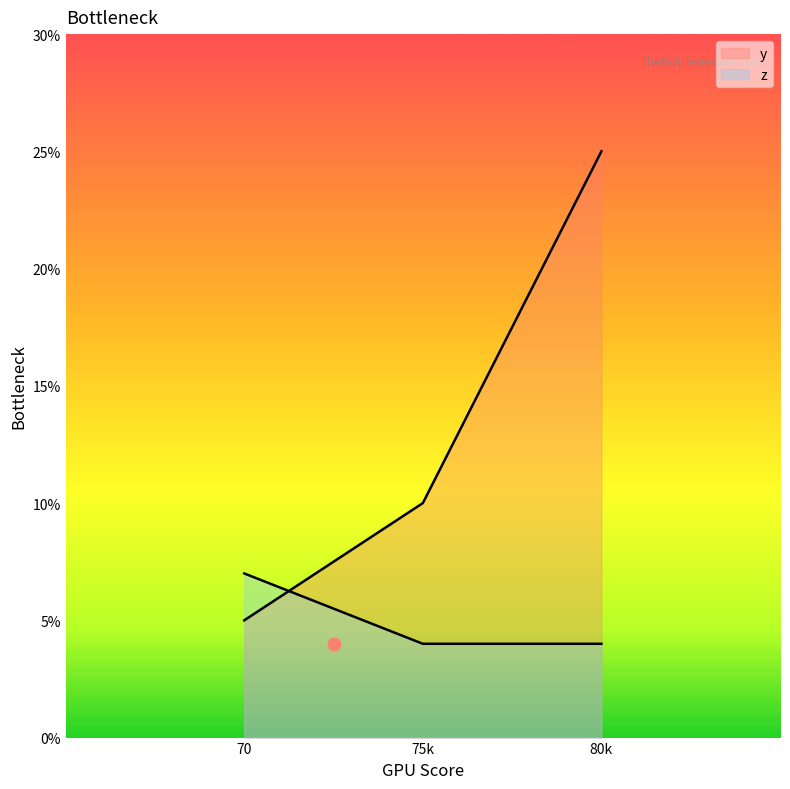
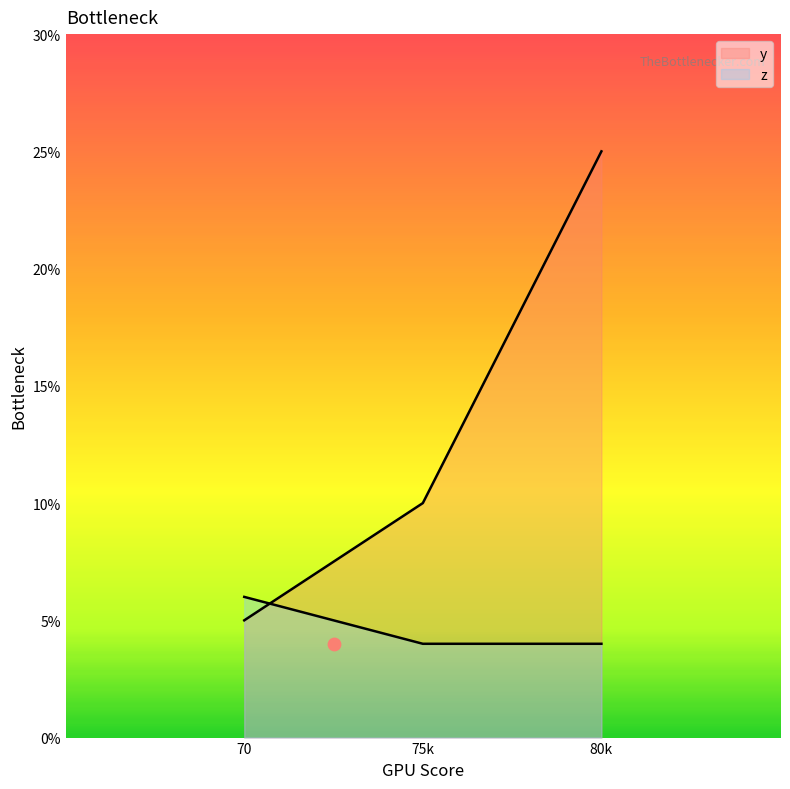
z, 70: 7% -> 6%
